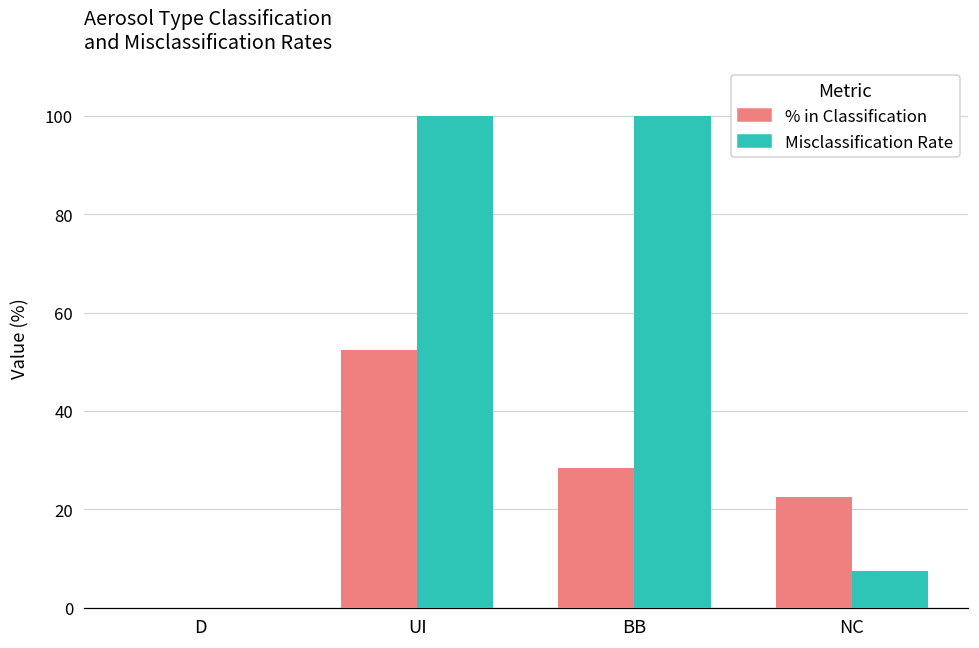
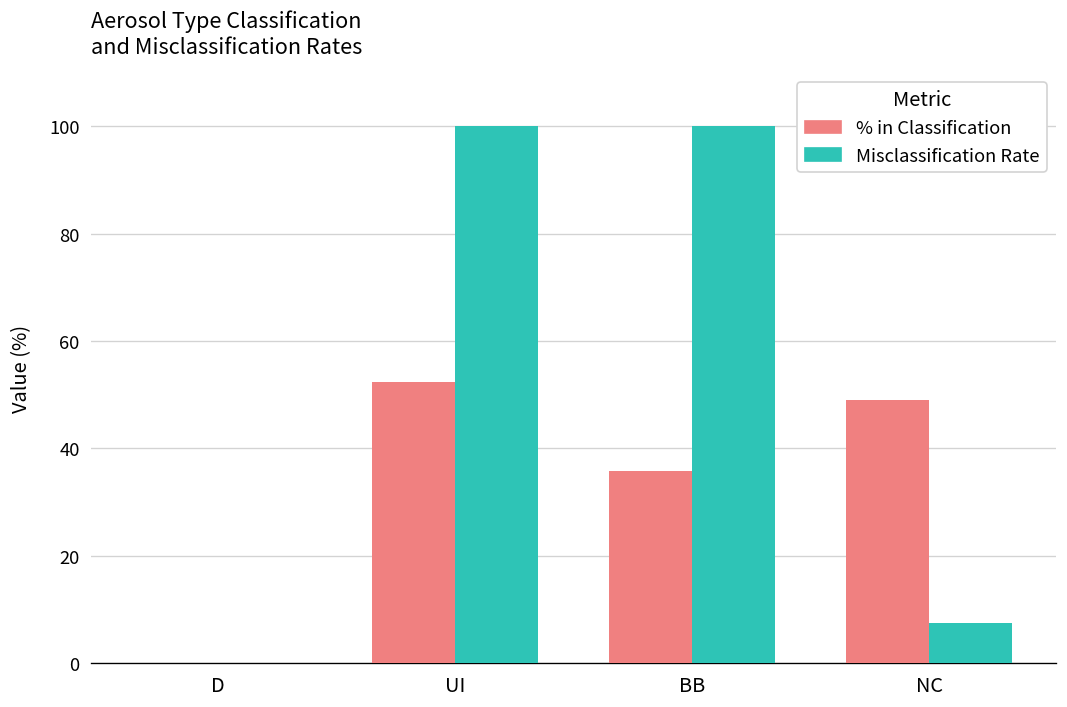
% in Classification, BB: 28 -> 36
% in Classification, NC: 22 -> 49
